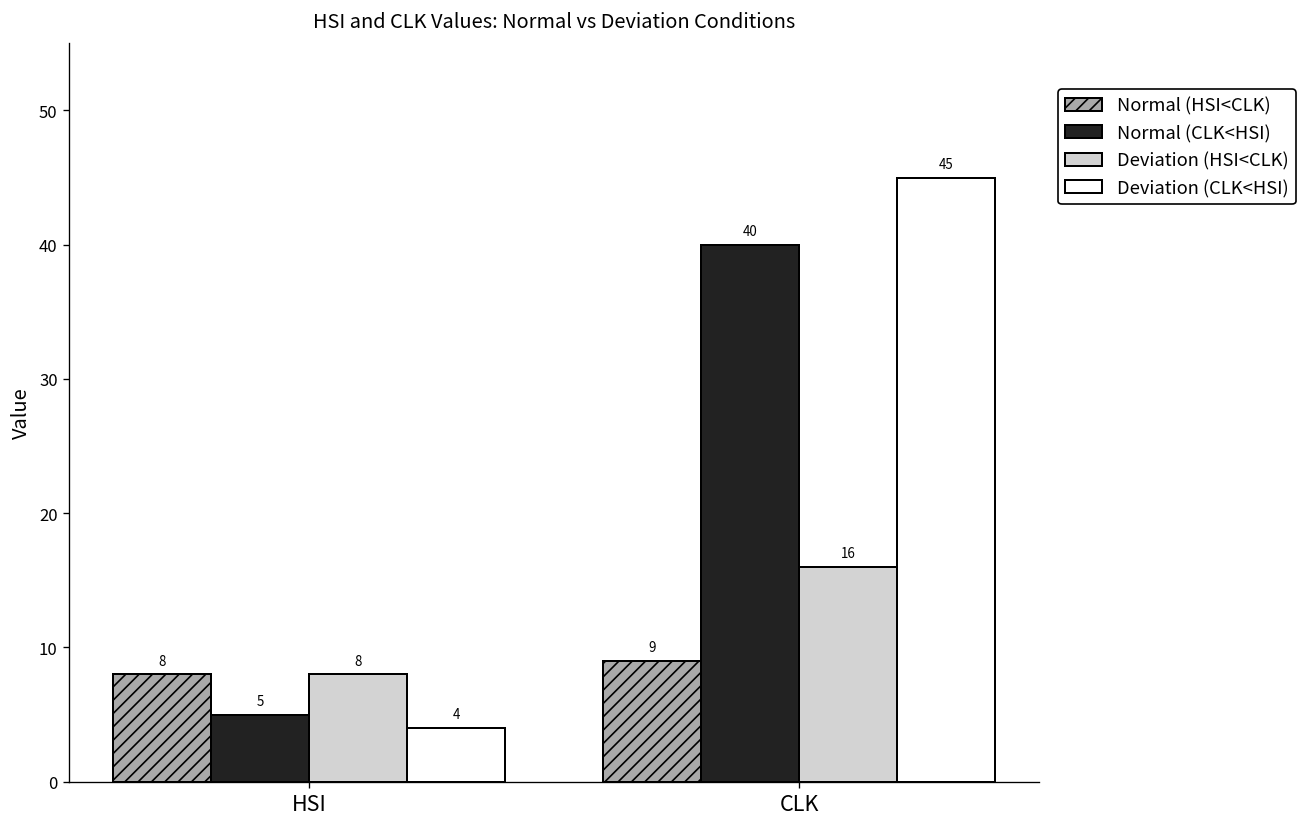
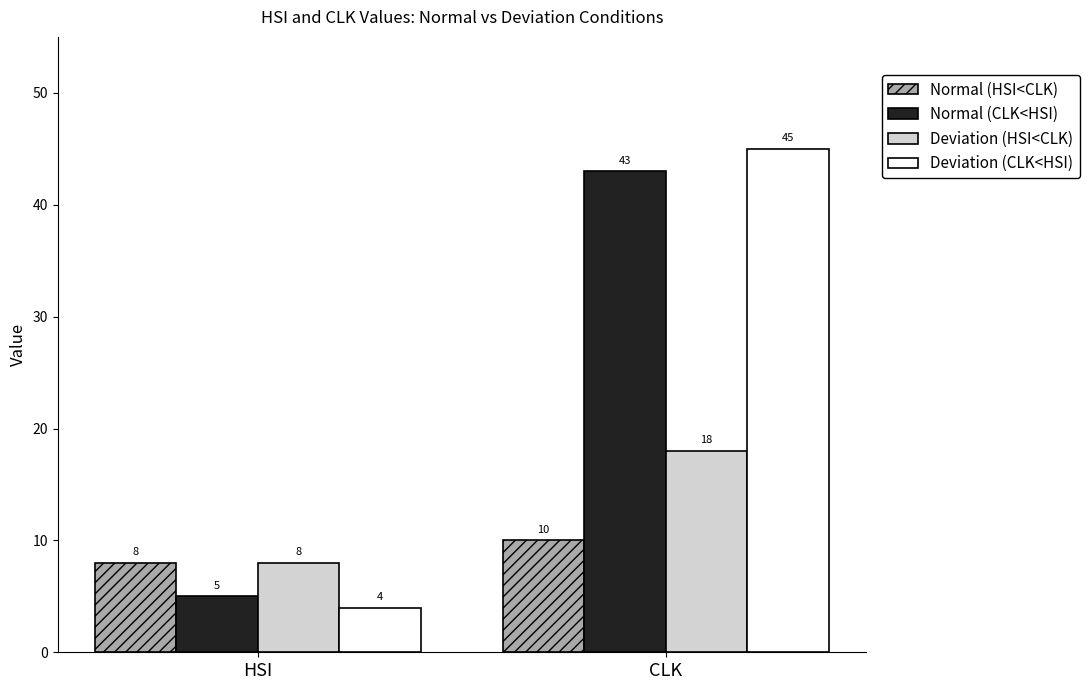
Normal (HSI<CLK), CLK: 9 -> 10
Normal (CLK<HSI), CLK: 40 -> 43
Deviation (HSI<CLK), CLK: 16 -> 18
